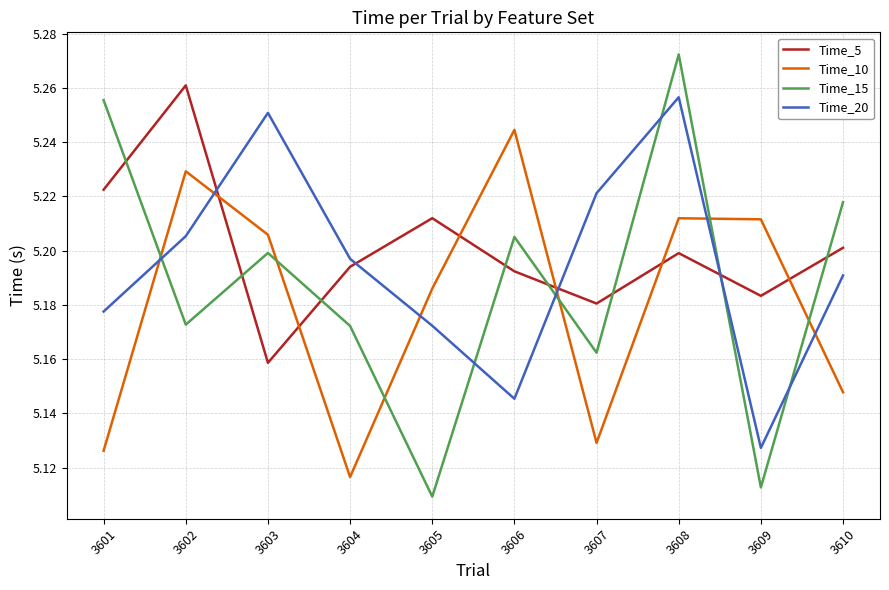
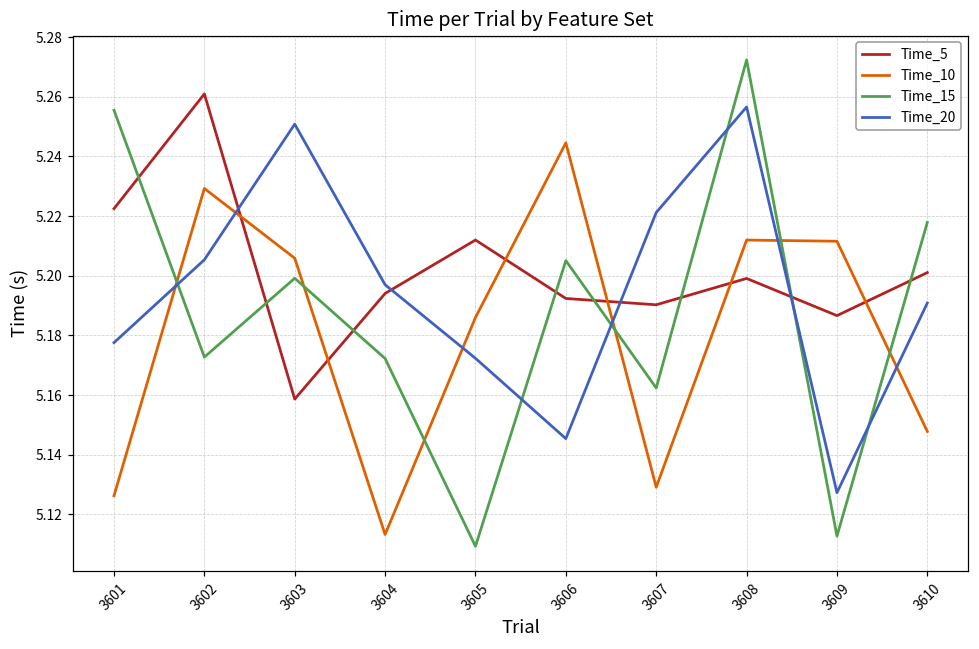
Time_10, 3604: 5.117 -> 5.113
Time_5, 3607: 5.181 -> 5.190
Time_5, 3609: 5.183 -> 5.187
